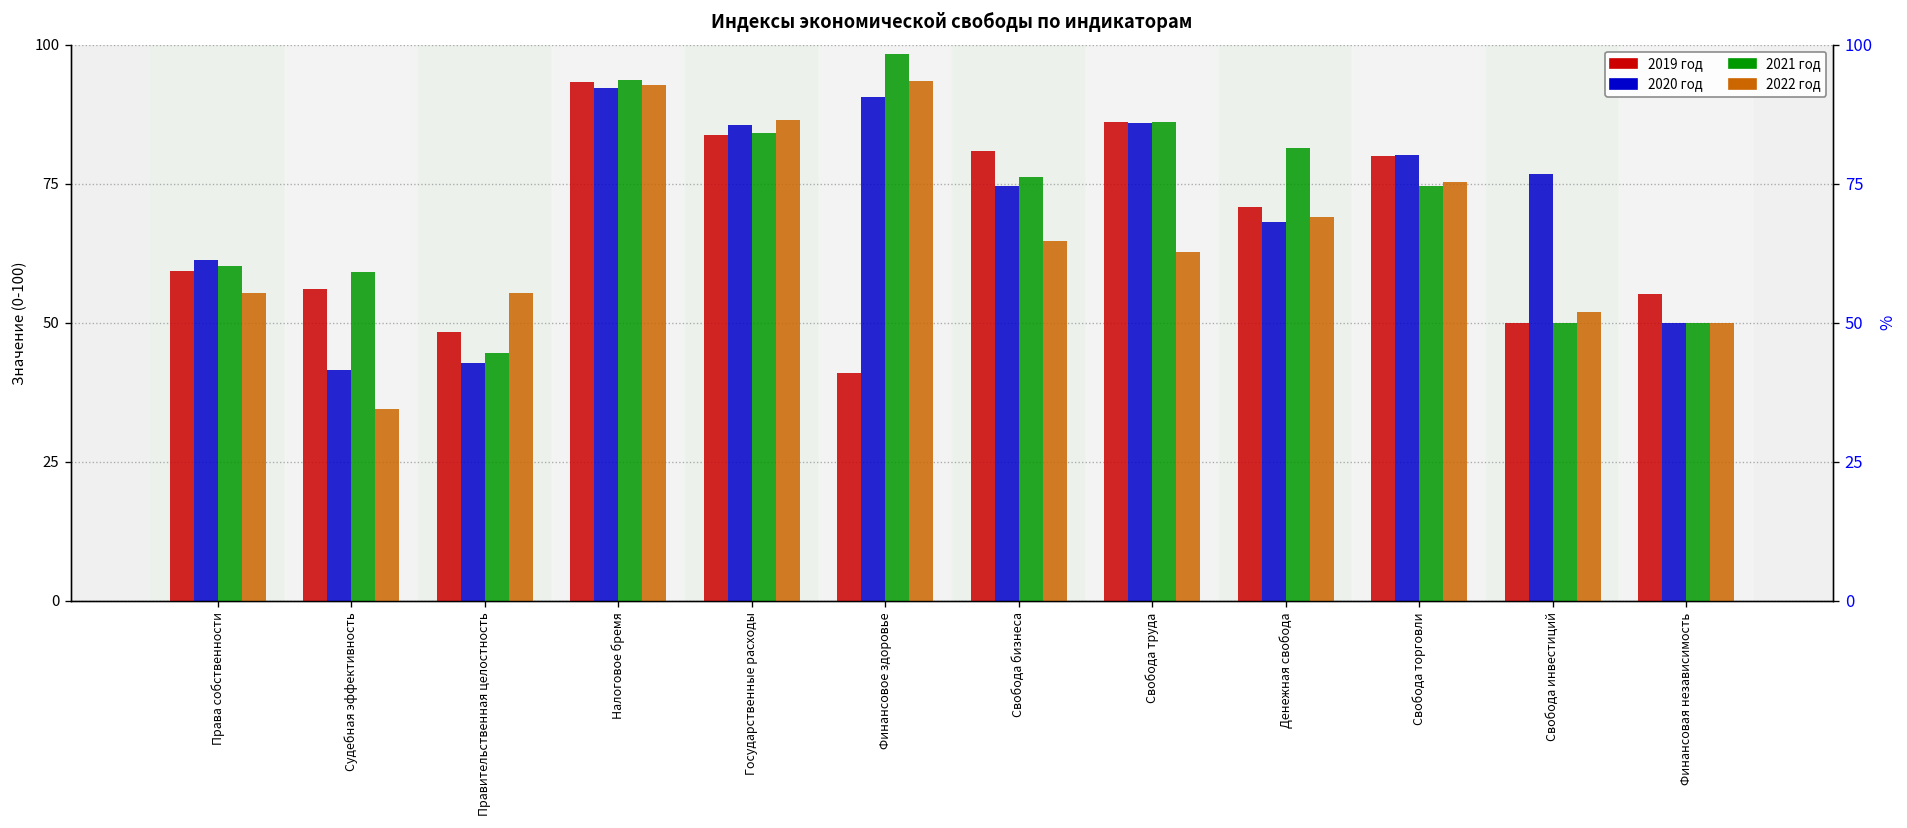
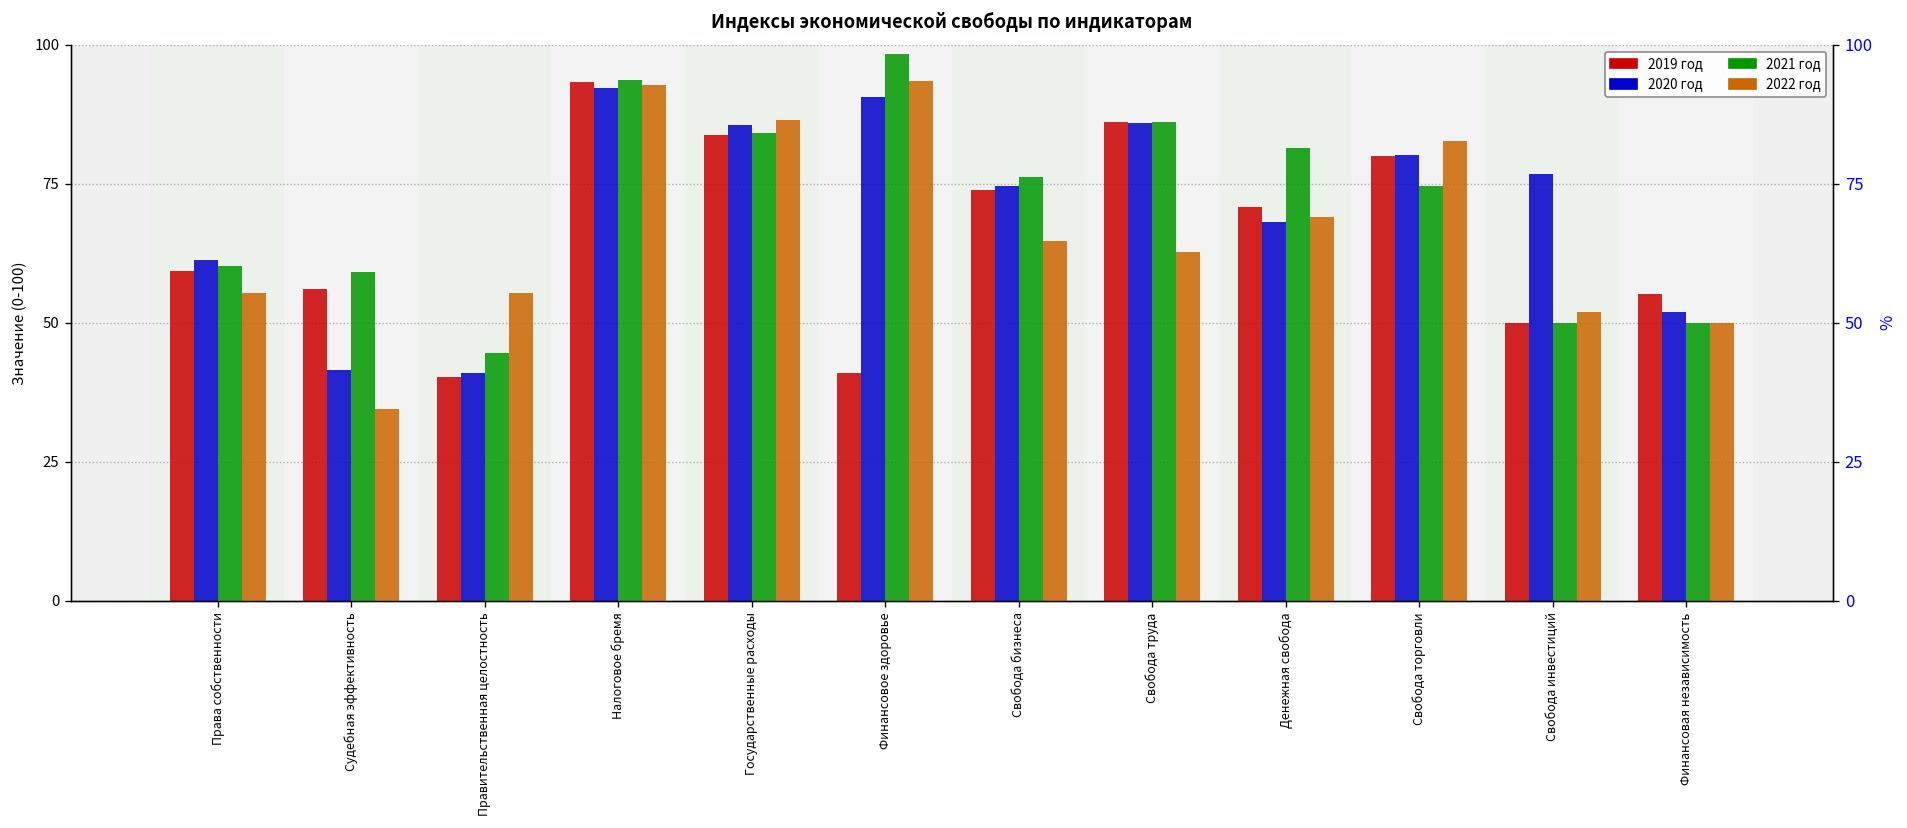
2019 год, Правительственная целостность: 48 -> 40
2020 год, Правительственная целостность: 43 -> 41
2019 год, Свобода бизнеса: 81 -> 74
2022 год, Свобода торговли: 75 -> 83
2020 год, Финансовая независимость: 50 -> 52
